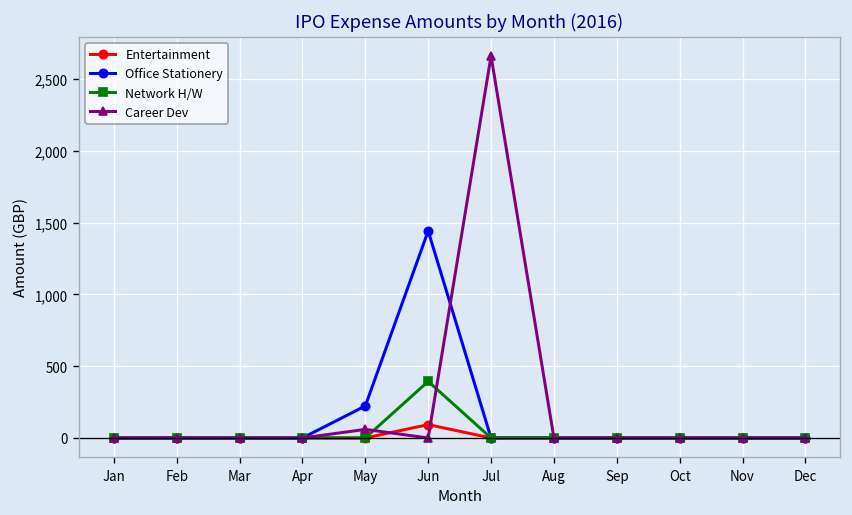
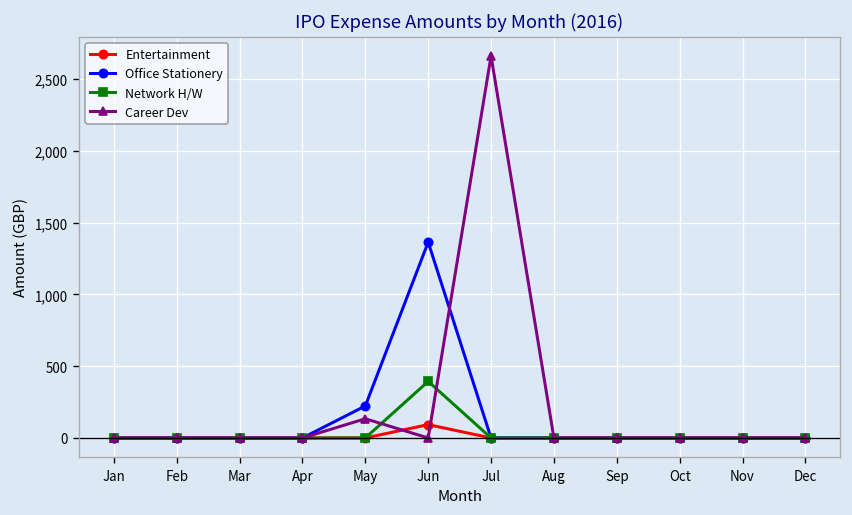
Career Dev, May: 60 -> 130
Office Stationery, Jun: 1,440 -> 1,360
